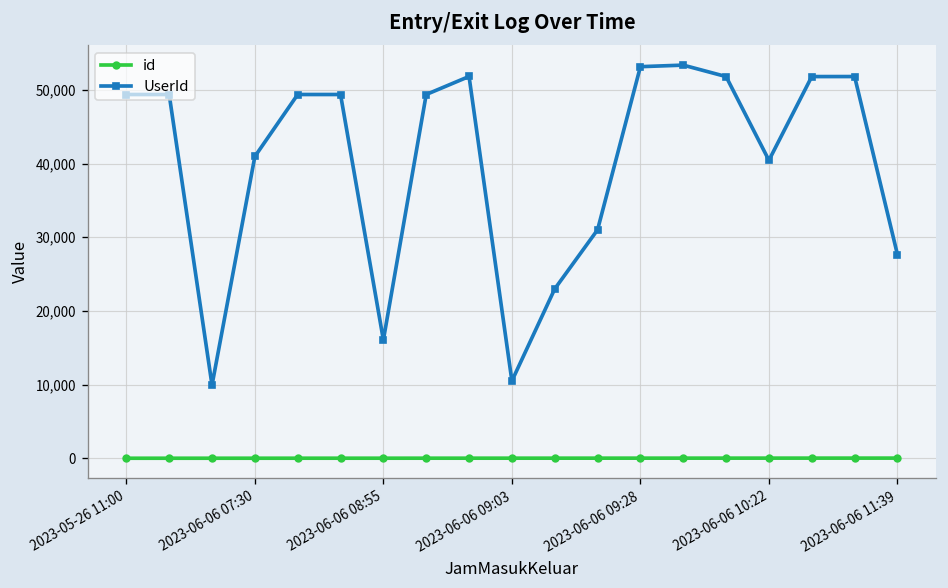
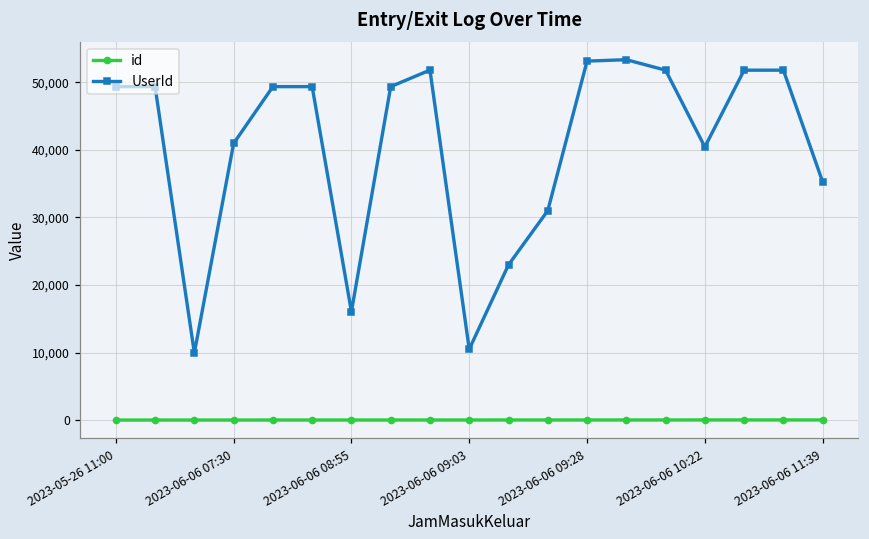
UserId, 2023-06-06 11:39: 28,000 -> 35,000
